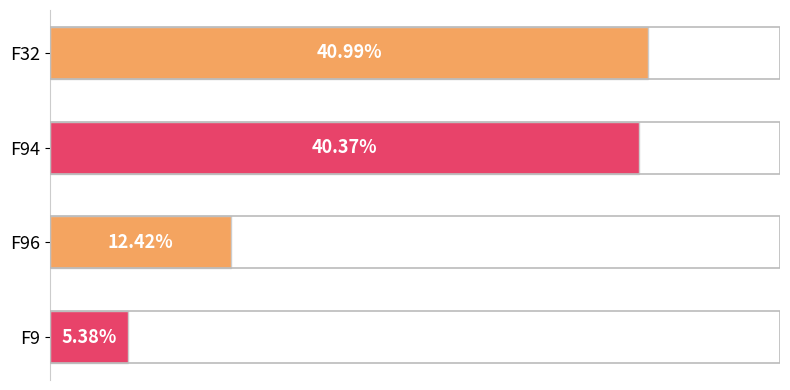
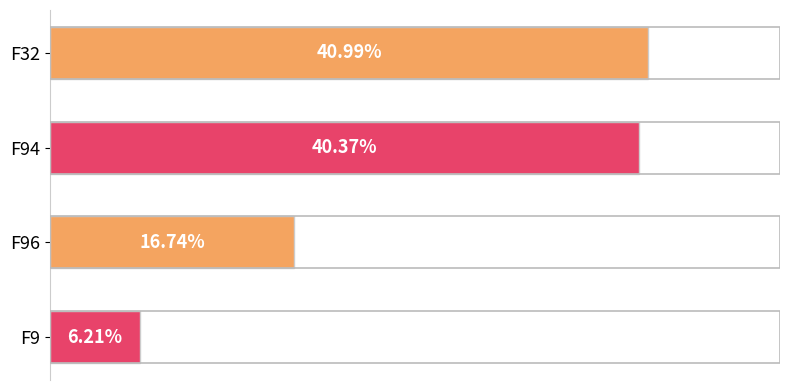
F96: 12.42% -> 16.74%
F9: 5.38% -> 6.21%
